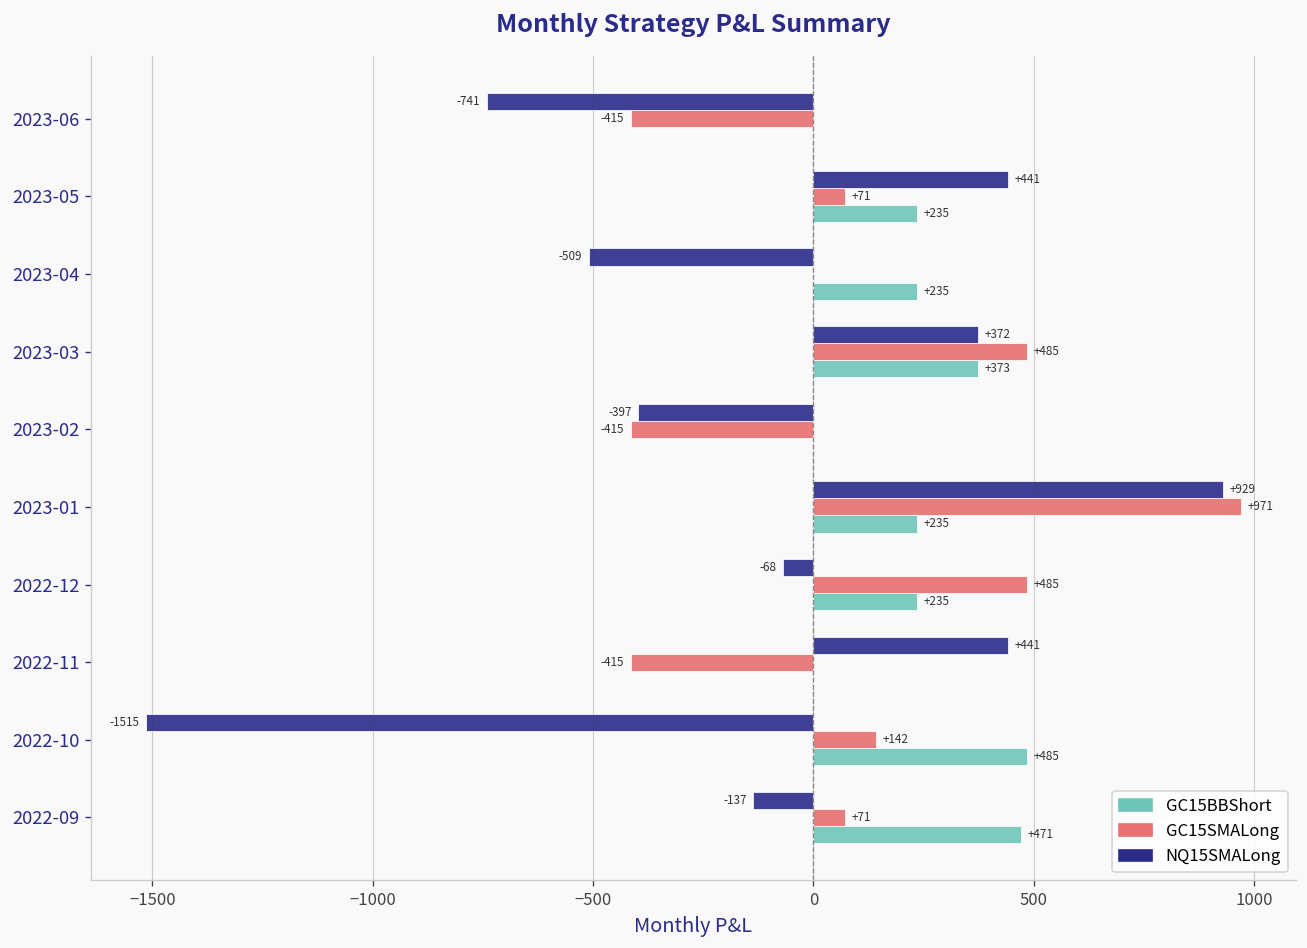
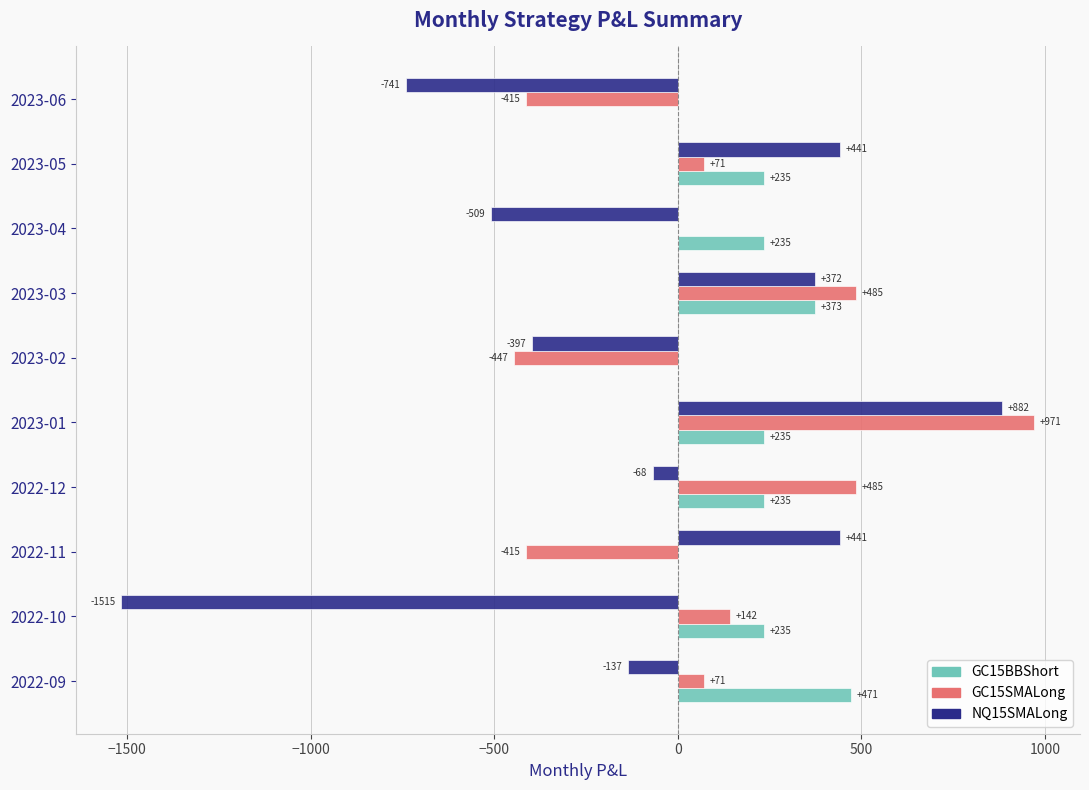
GC15SMALong, 2023-02: -415 -> -447
NQ15SMALong, 2023-01: +929 -> +882
GC15BBShort, 2022-10: +485 -> +235
